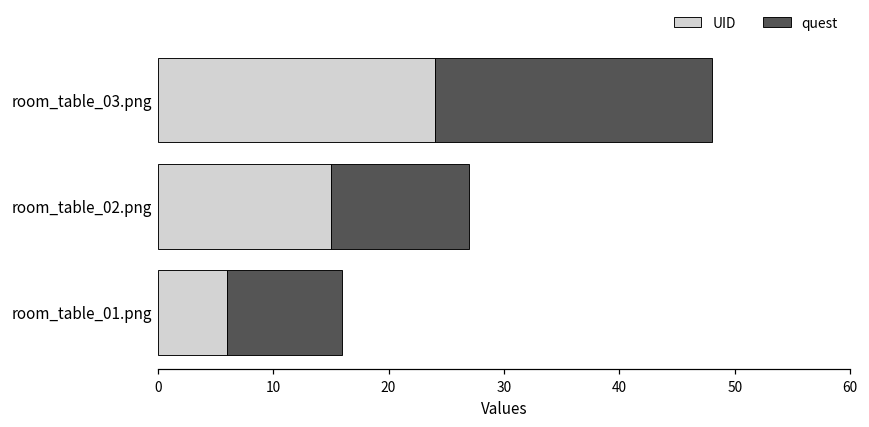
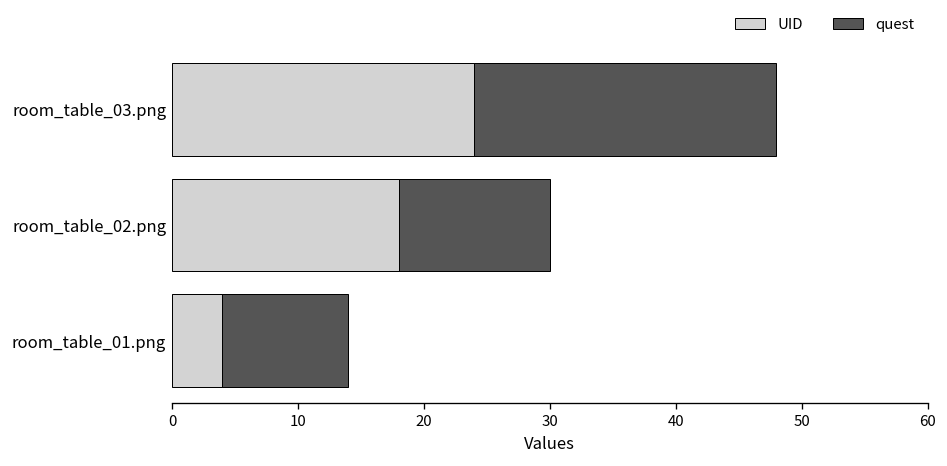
UID, room_table_02.png: 15 -> 18
UID, room_table_01.png: 6 -> 4
